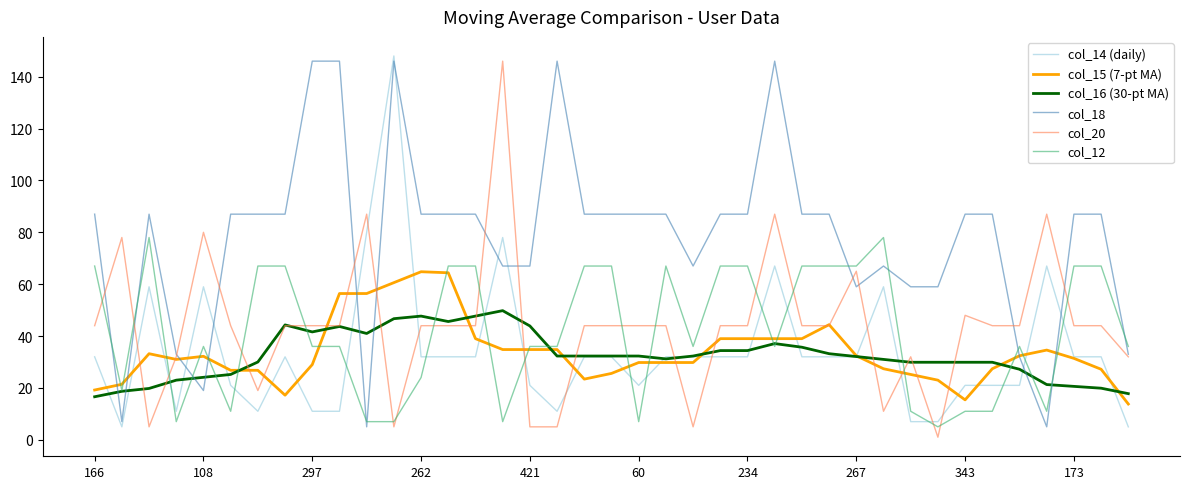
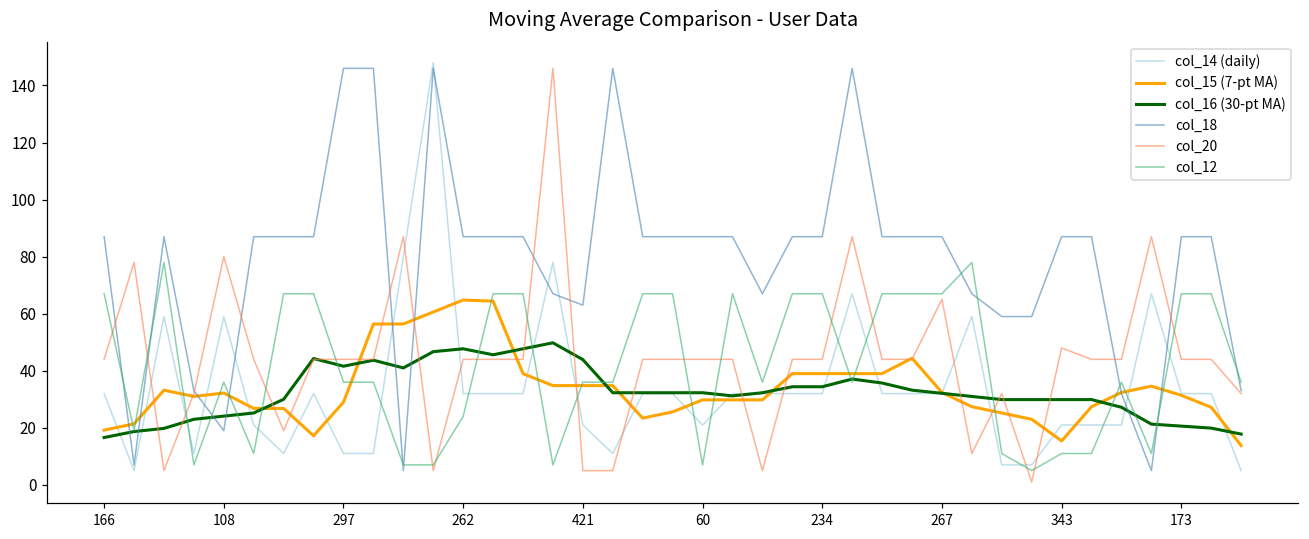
col_18, 421: 67 -> 63
col_18, 267: 59 -> 87
